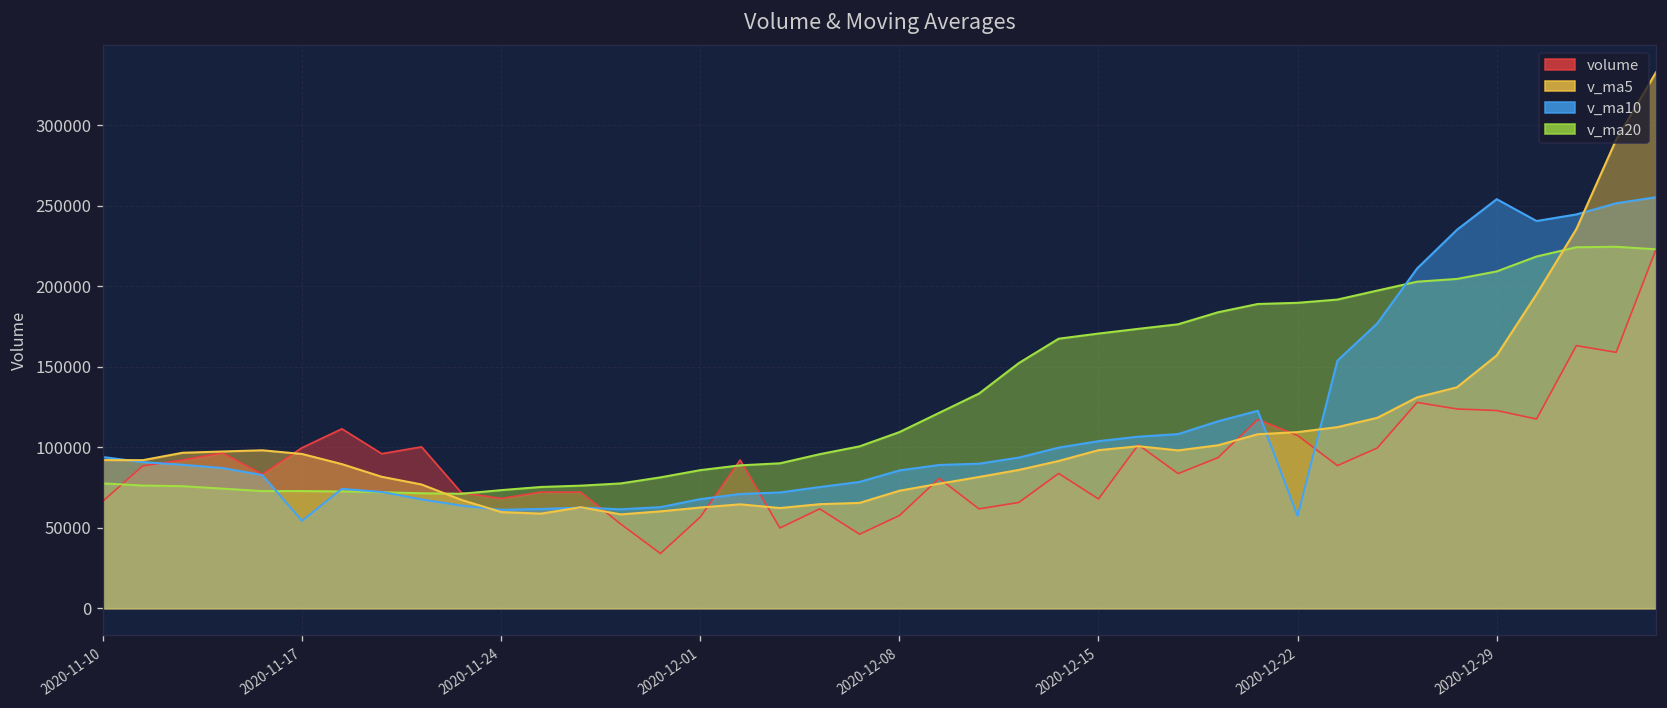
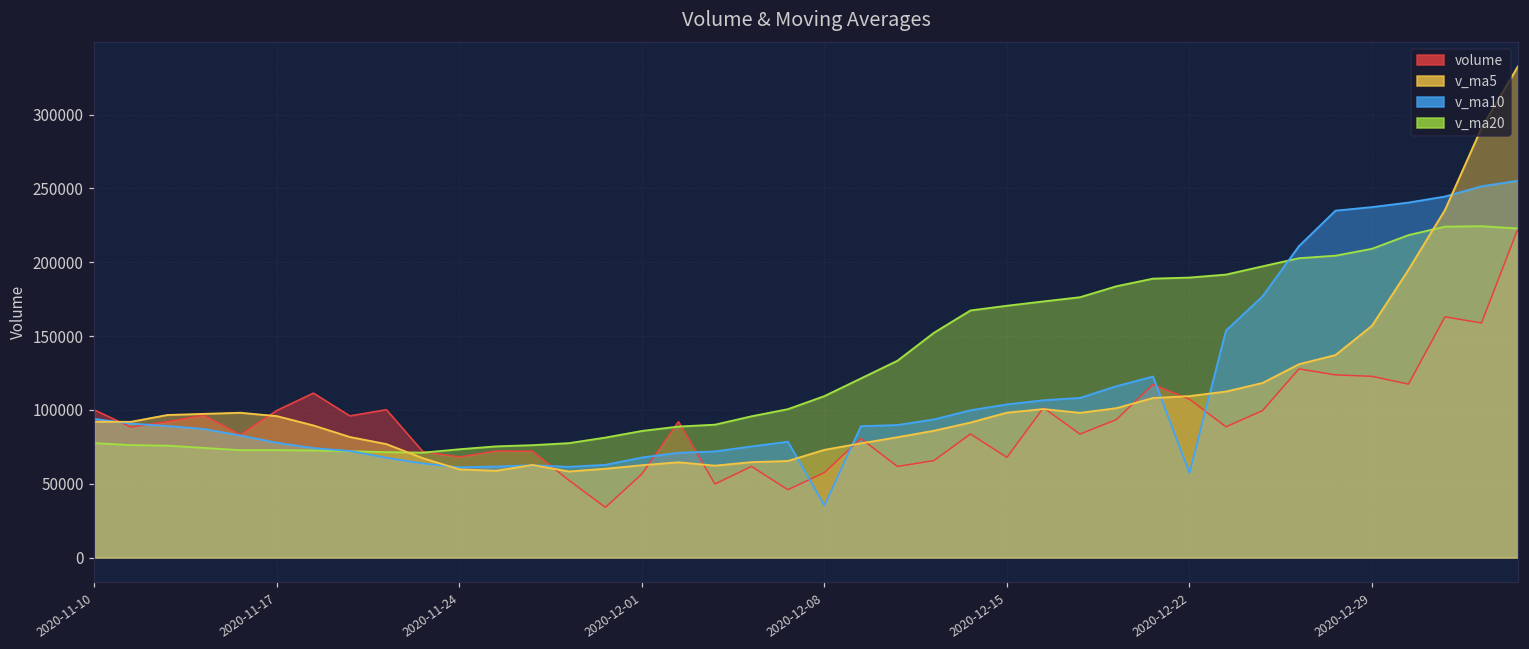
volume, 2020-11-10: 67000 -> 100000
v_ma10, 2020-11-17: 54000 -> 78000
v_ma10, 2020-12-08: 86000 -> 35000
v_ma10, 2020-12-29: 254000 -> 237000
